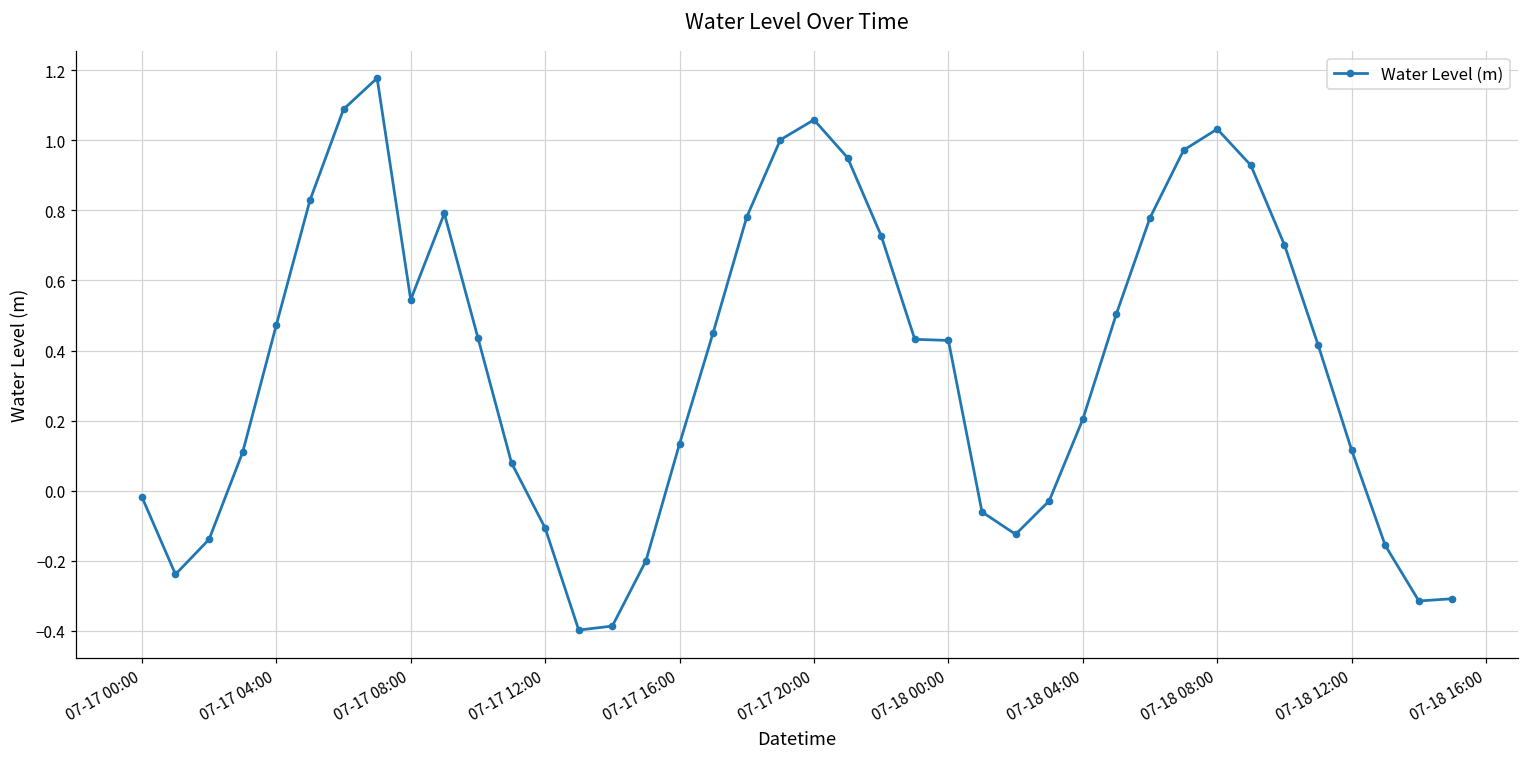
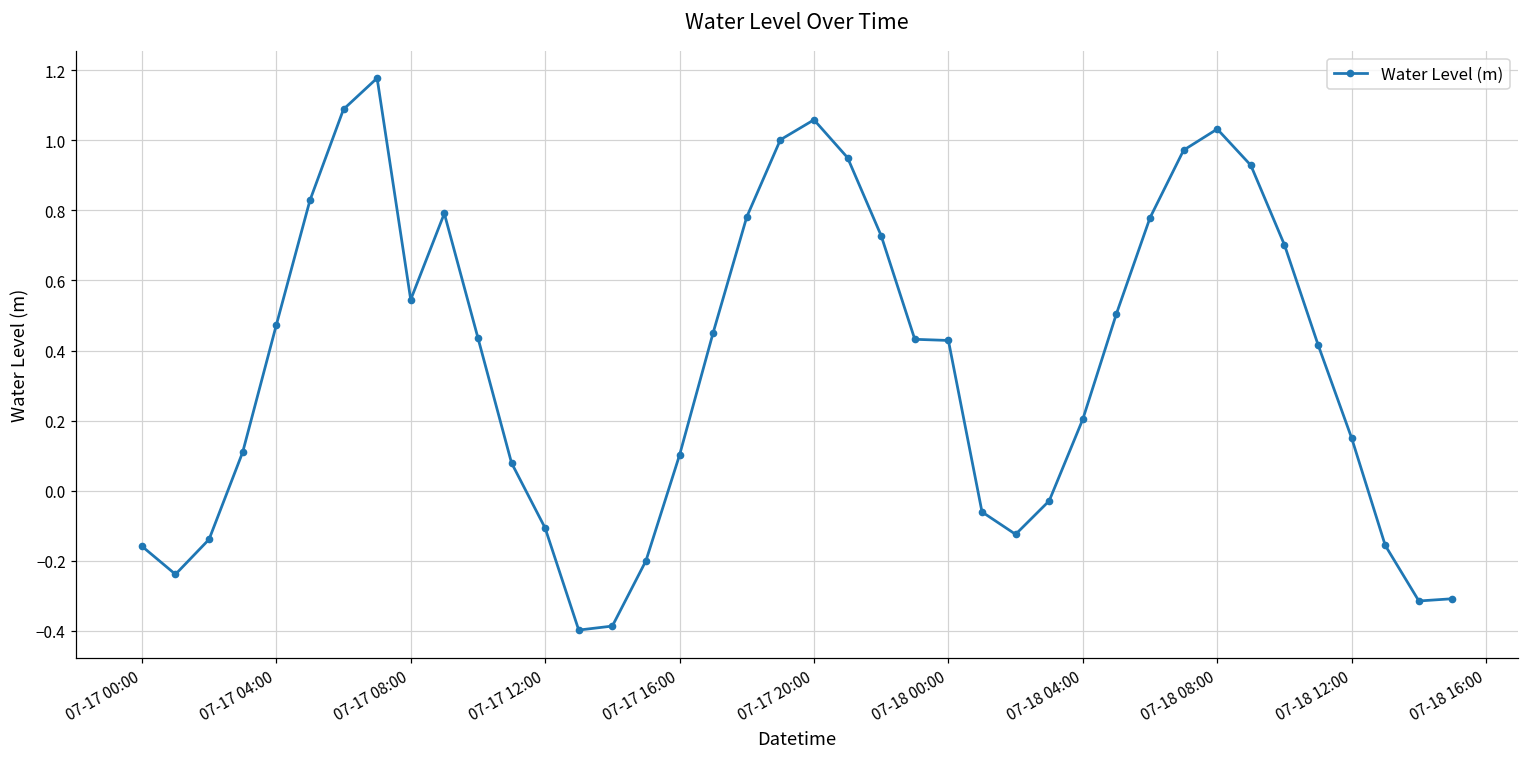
07-17 00:00: -0.02 -> -0.16
07-17 16:00: 0.13 -> 0.10
07-18 12:00: 0.12 -> 0.15
